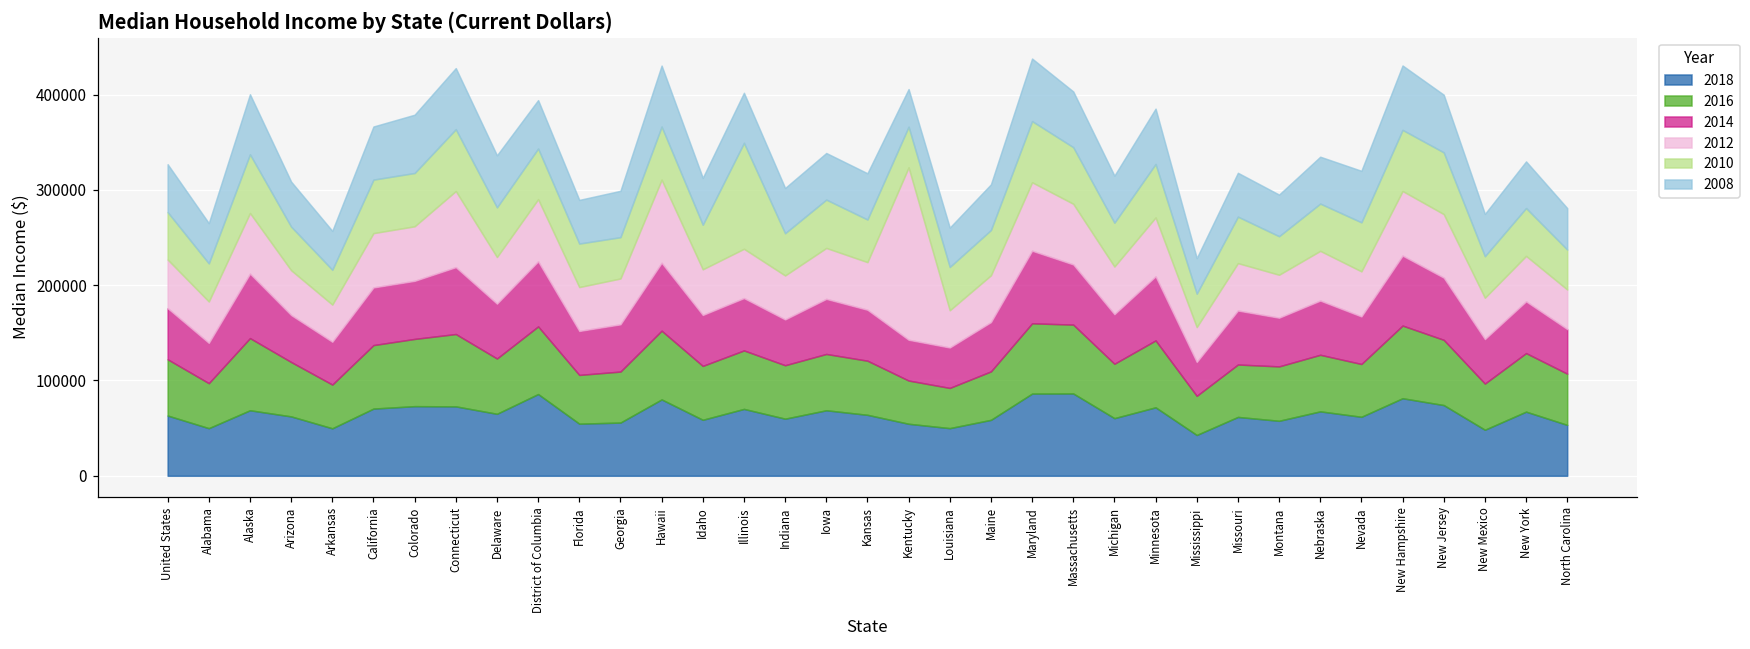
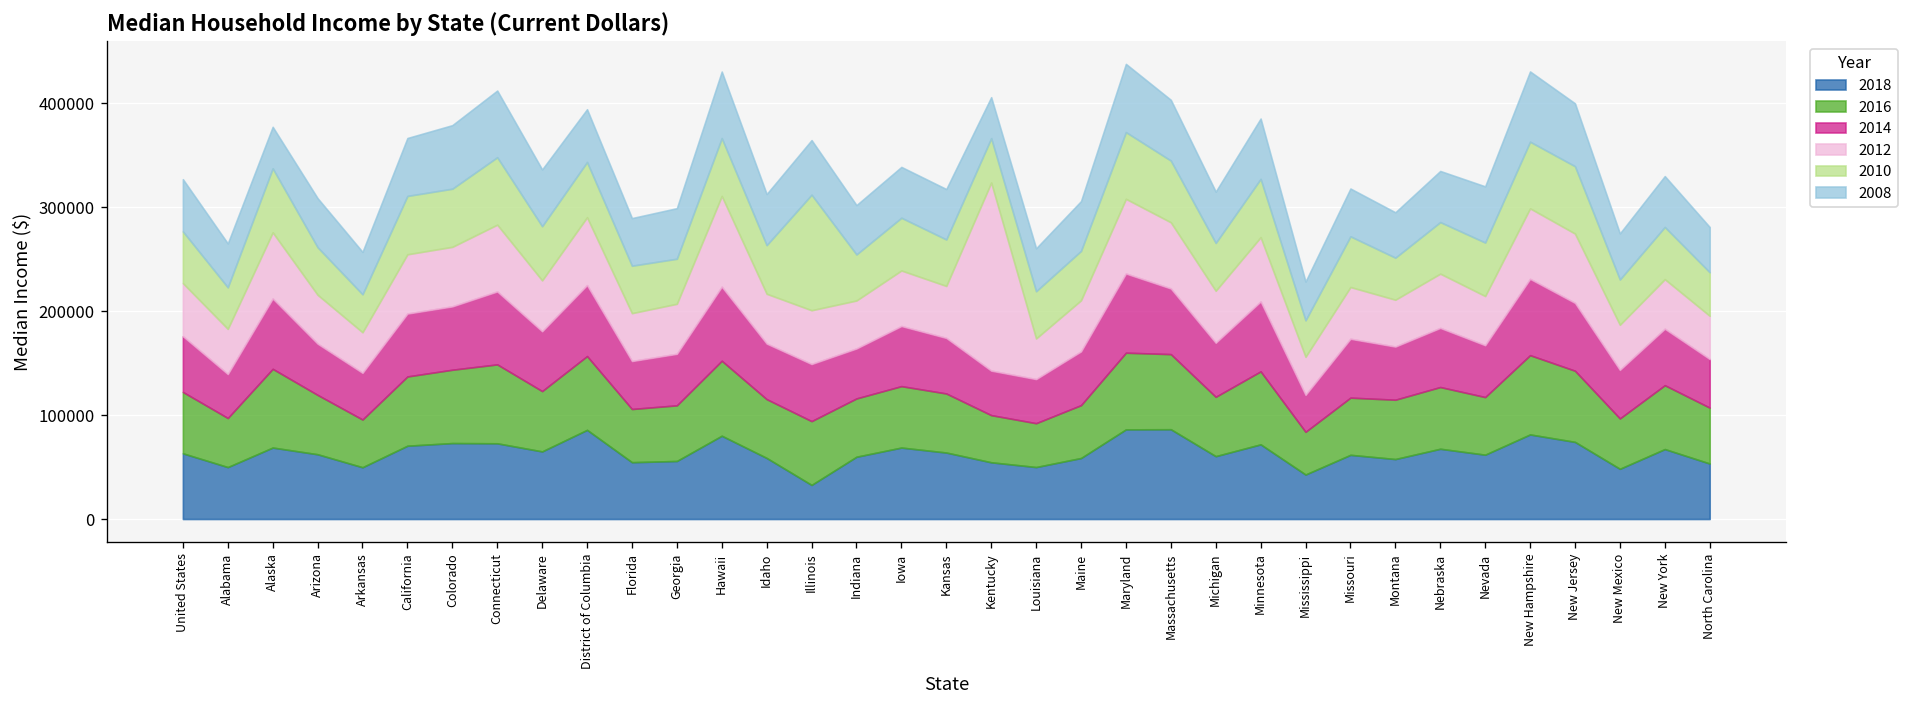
2008, Alaska: 60000 -> 40000
2012, Connecticut: 80000 -> 60000
2018, Illinois: 70000 -> 30000
